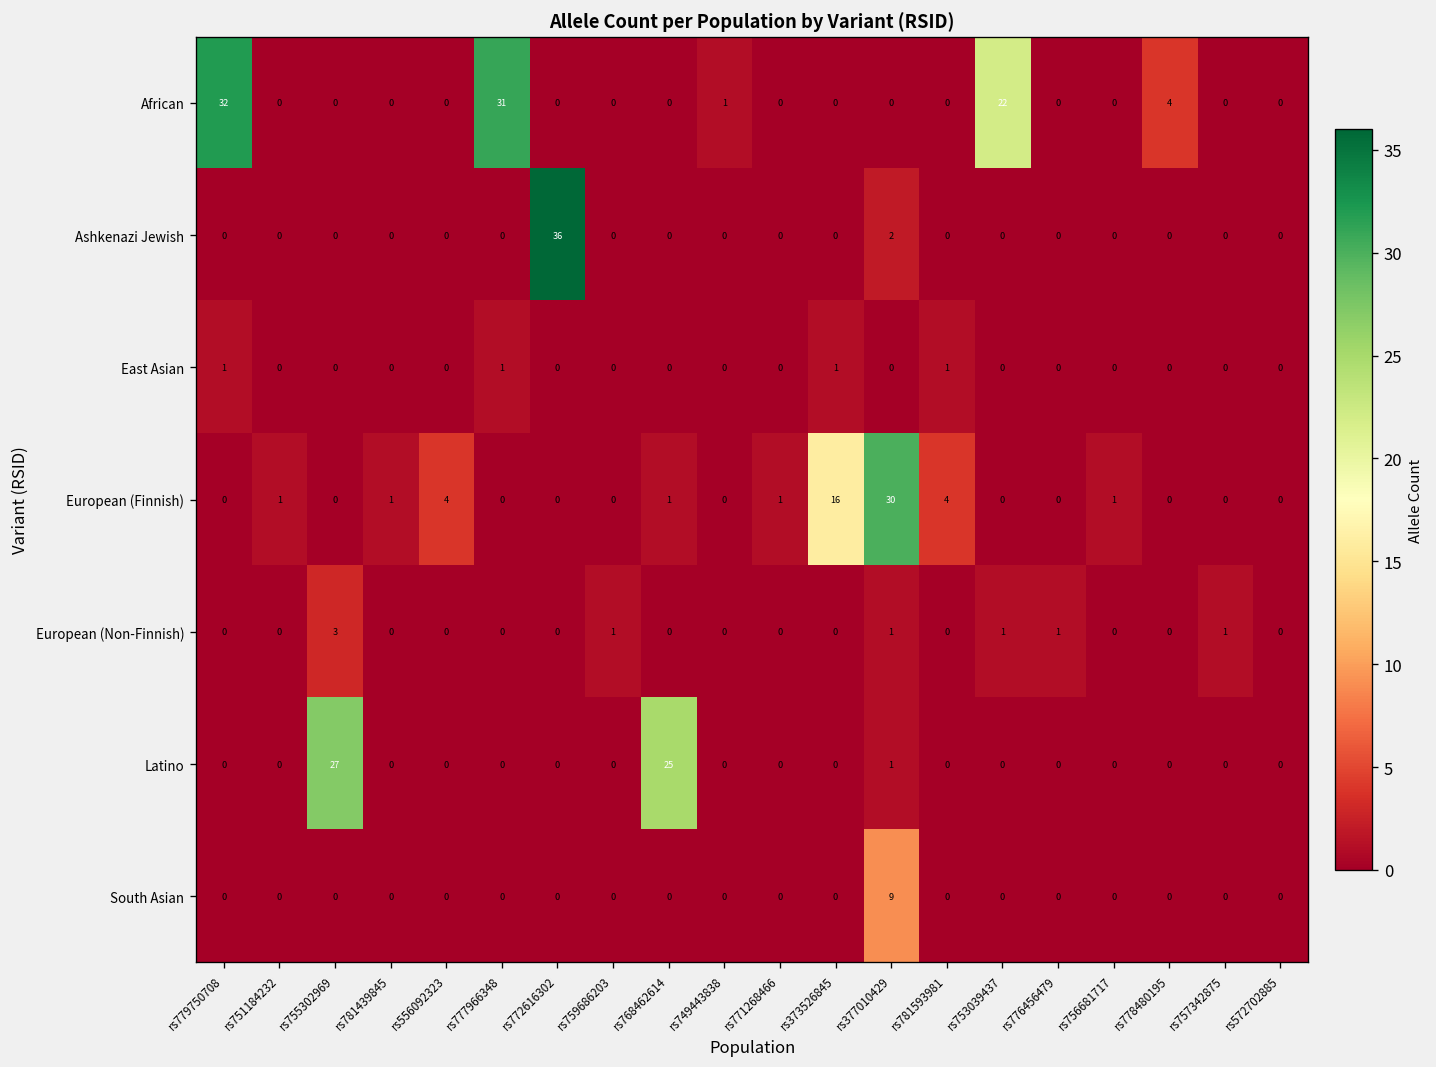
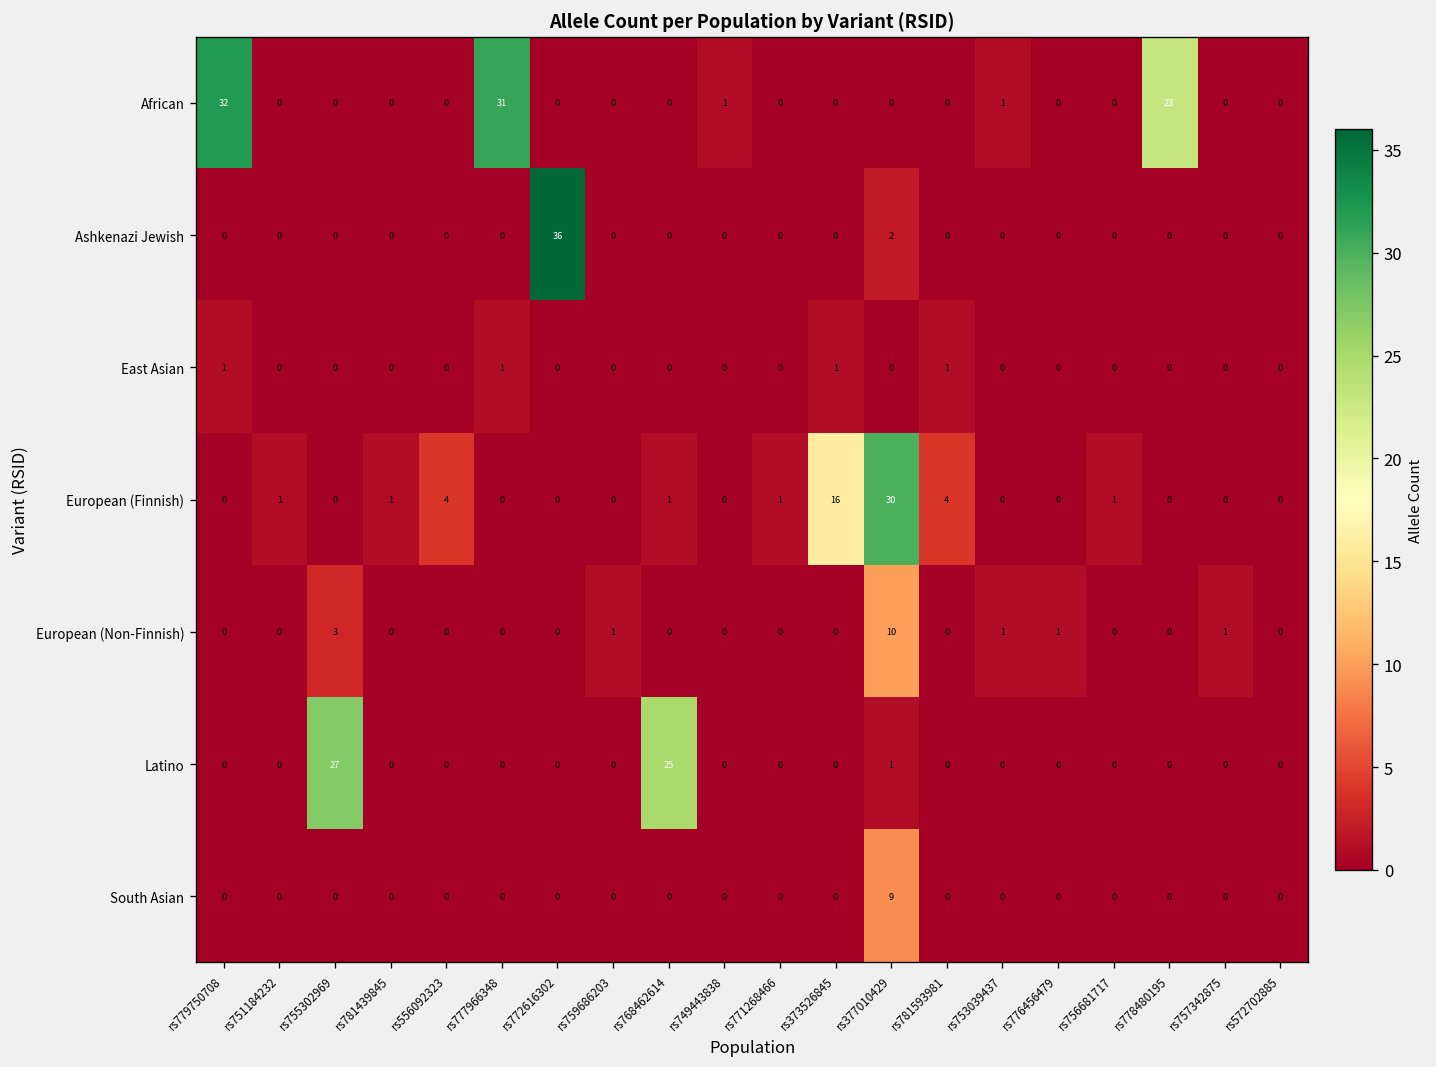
African, rs753039437: 22 -> 1
African, rs778480195: 4 -> 23
European (Non-Finnish), rs377010429: 1 -> 10
